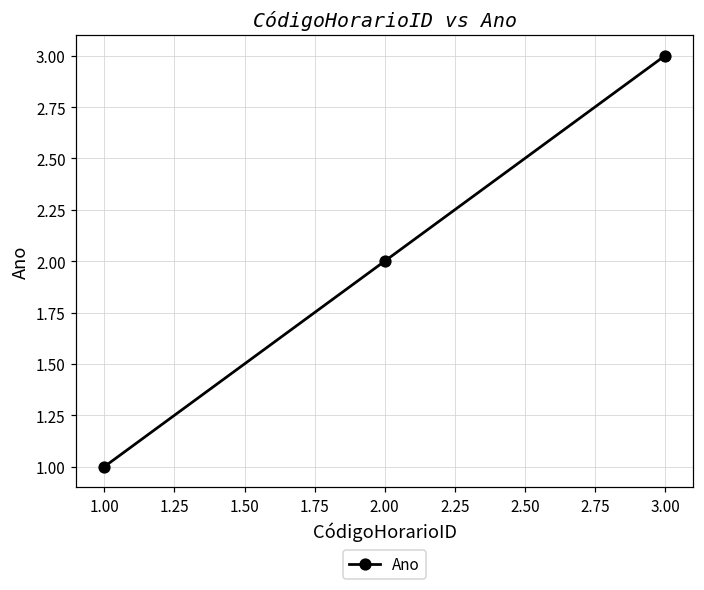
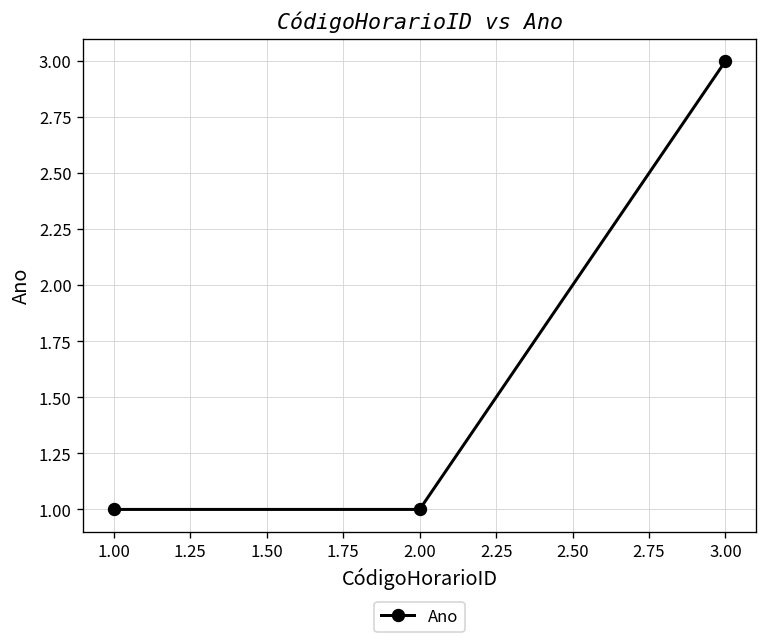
2.00: 2 -> 1
